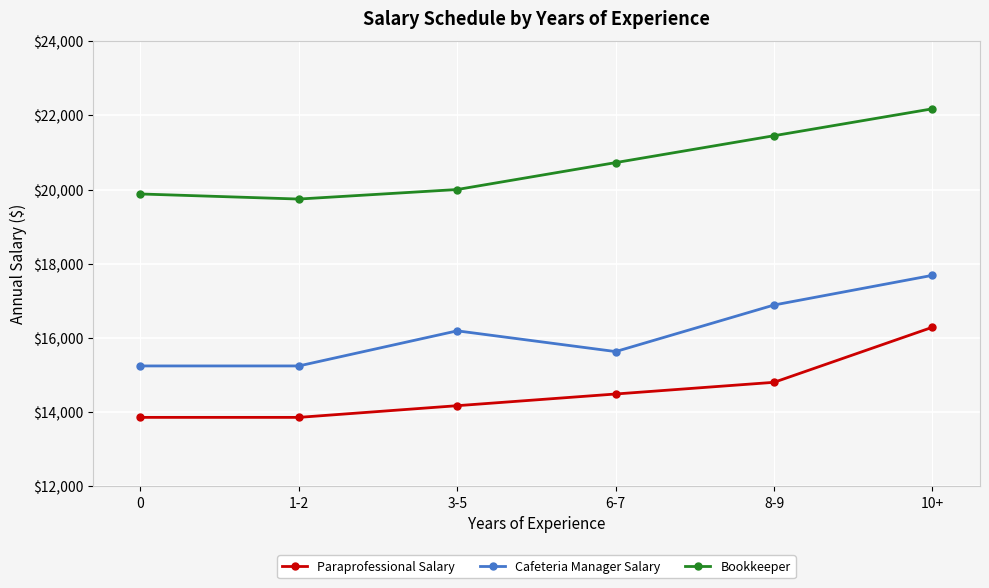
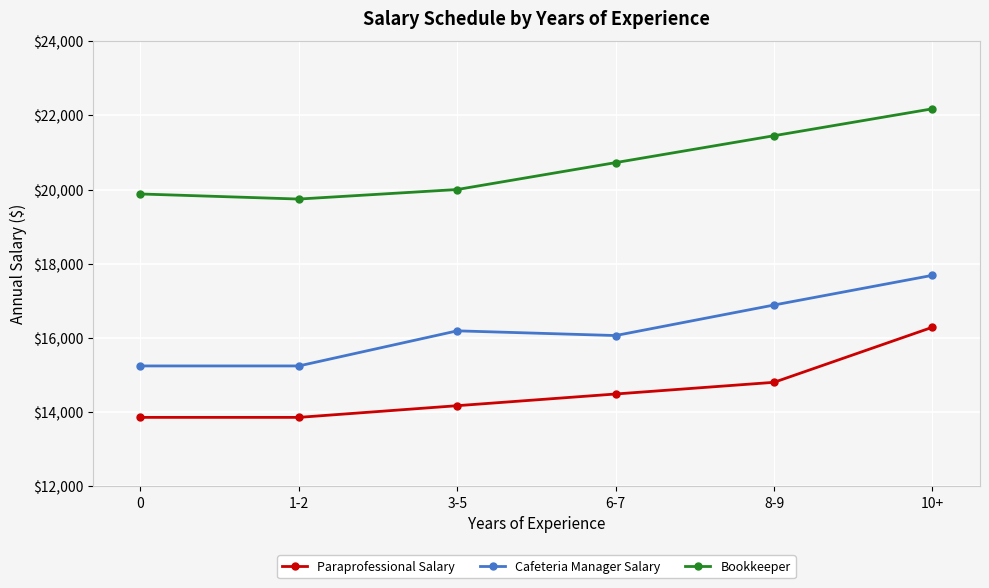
Cafeteria Manager Salary, 6-7: $15,600 -> $16,100
